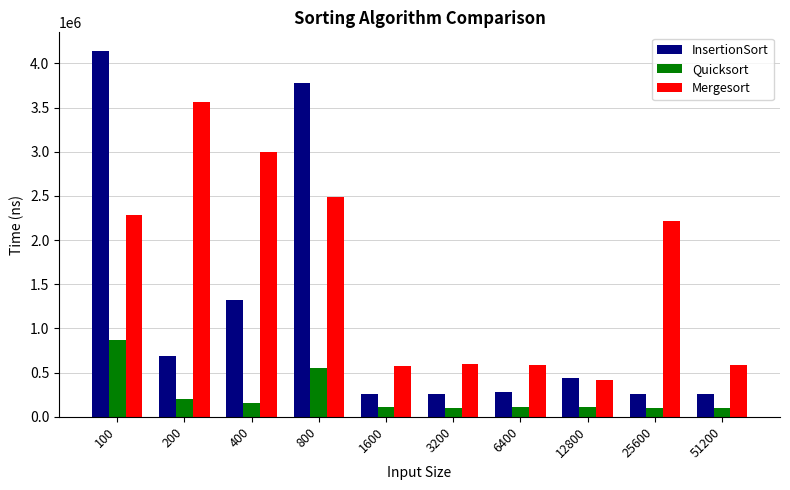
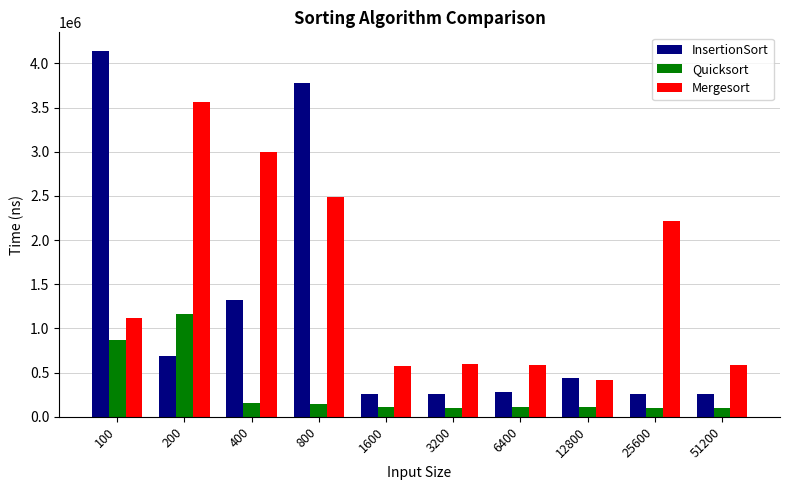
Mergesort, 100: 2300000 -> 1100000
Quicksort, 200: 200000 -> 1200000
Quicksort, 800: 500000 -> 100000
